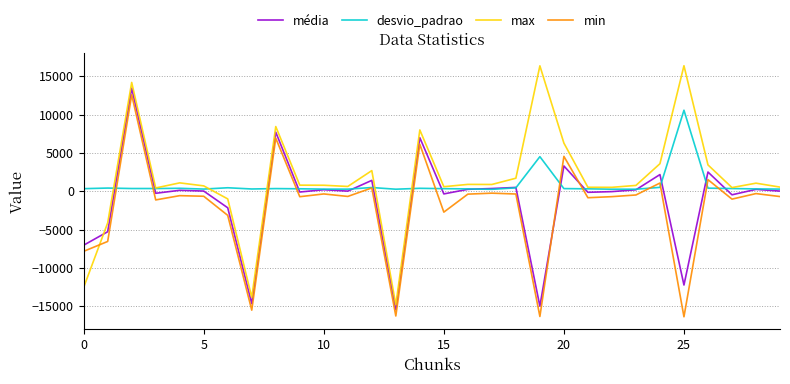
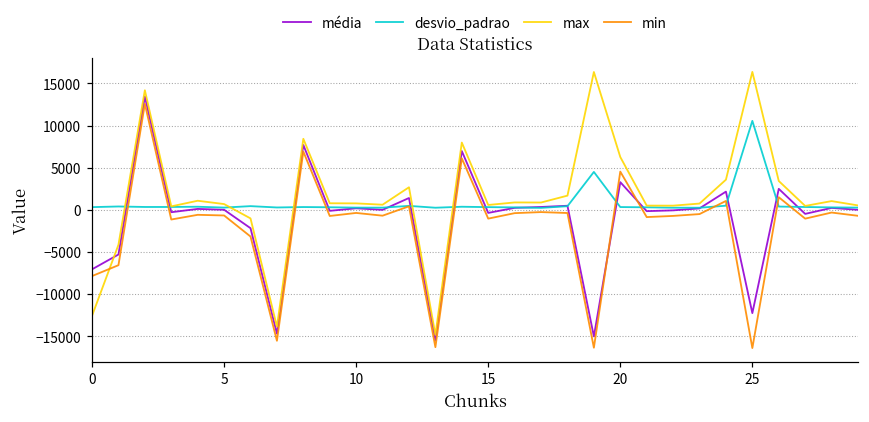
min, 15: -3000 -> -1000
